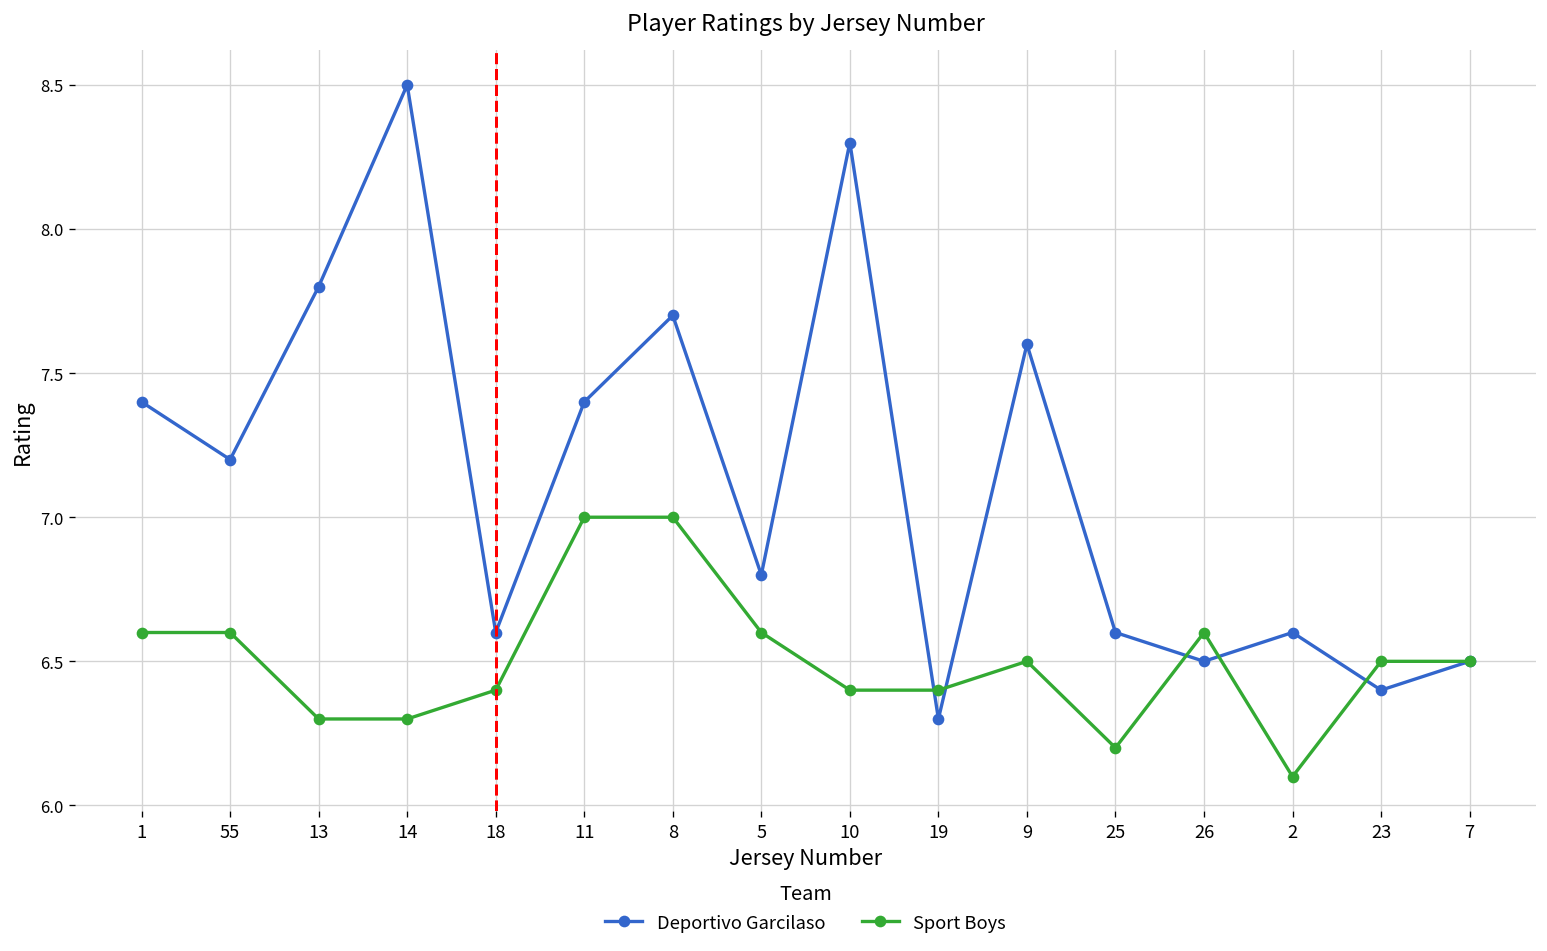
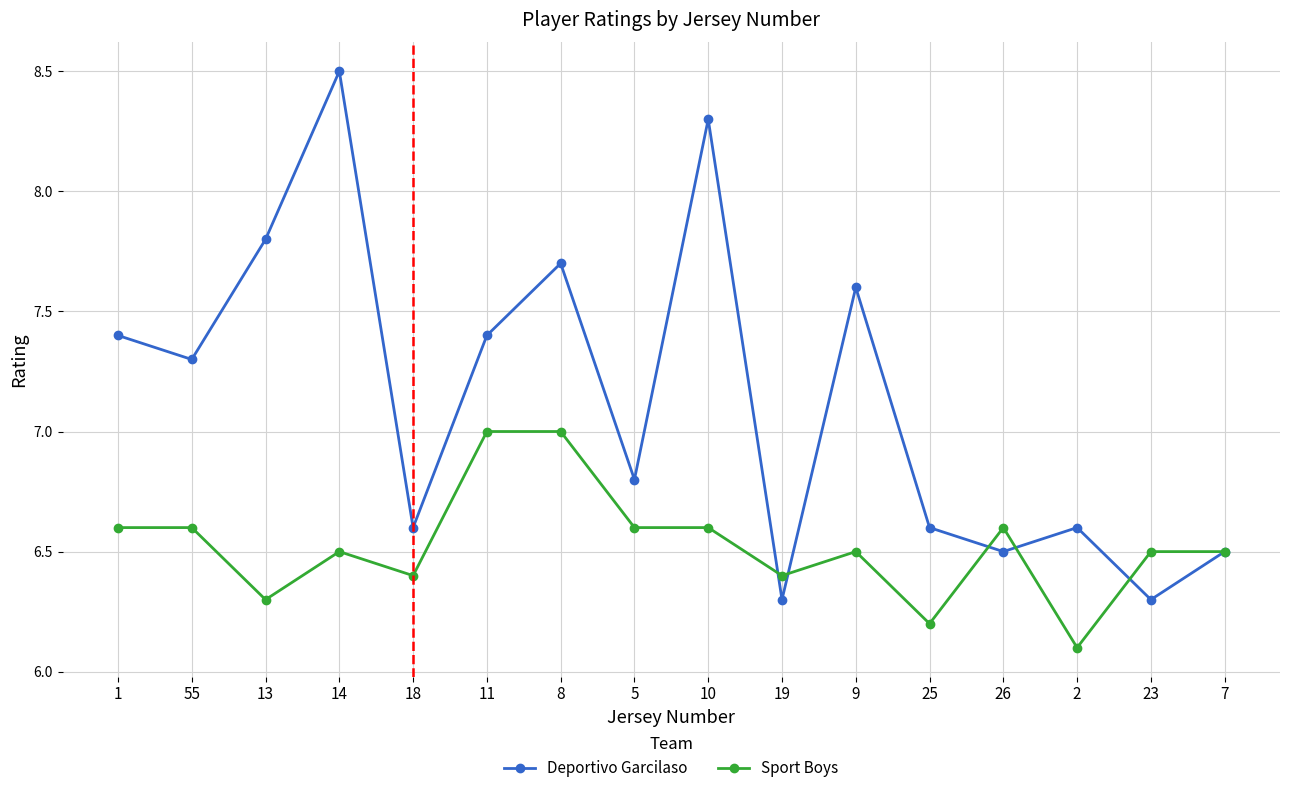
Deportivo Garcilaso, 55: 7.2 -> 7.3
Sport Boys, 14: 6.3 -> 6.5
Sport Boys, 10: 6.4 -> 6.6
Deportivo Garcilaso, 23: 6.4 -> 6.3
